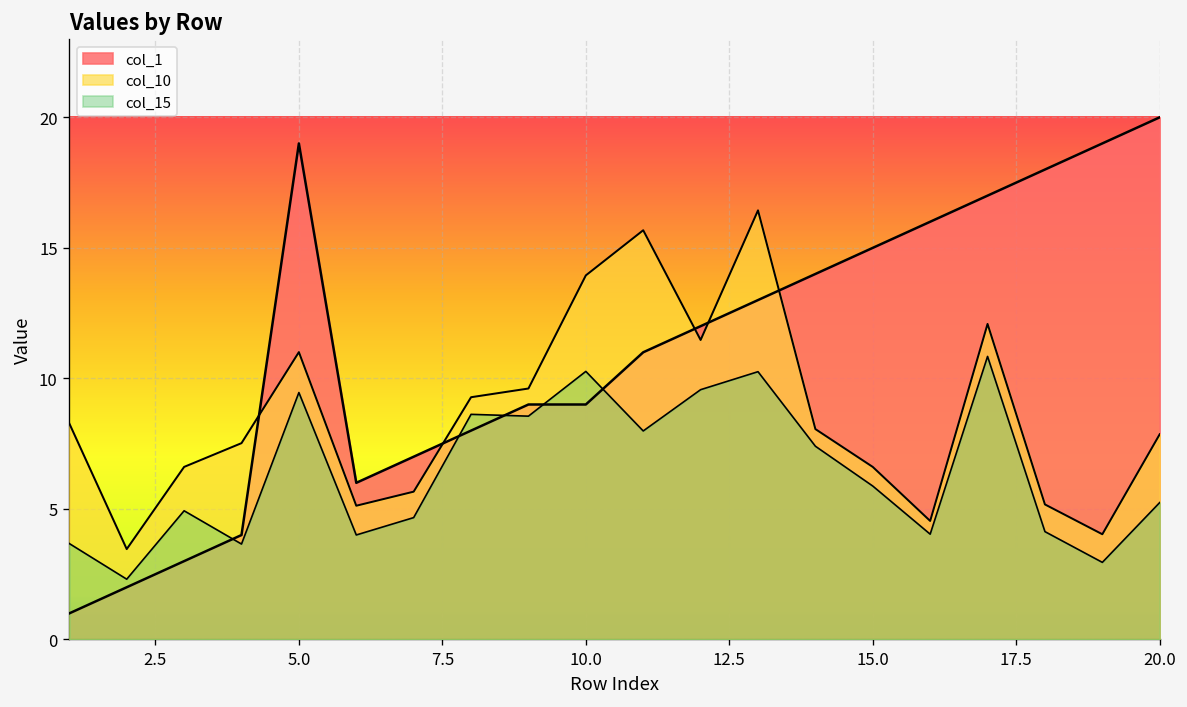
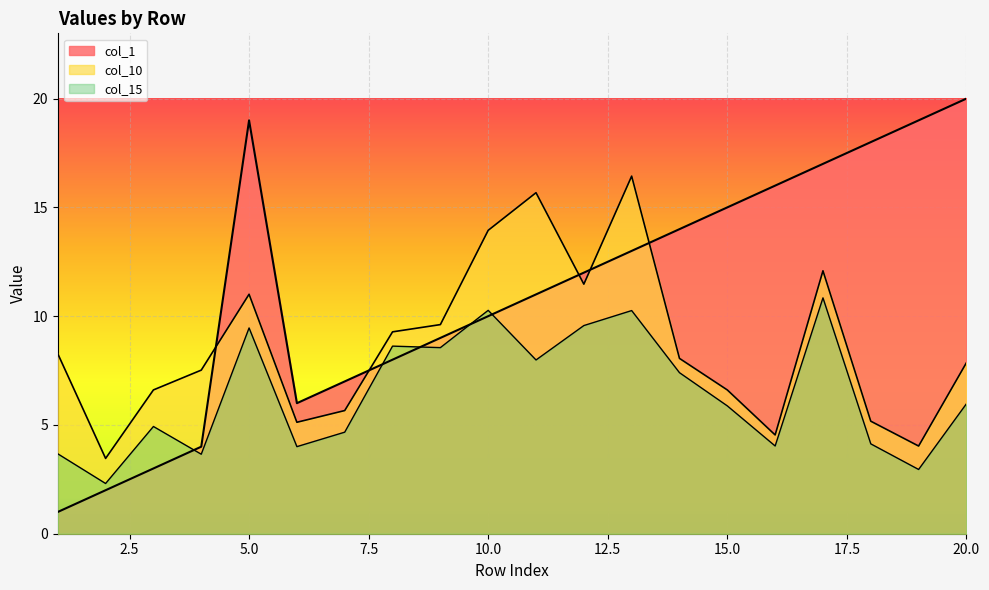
col_1, 10.0: 9 -> 10
col_15, 20.0: 5.2 -> 6.0
